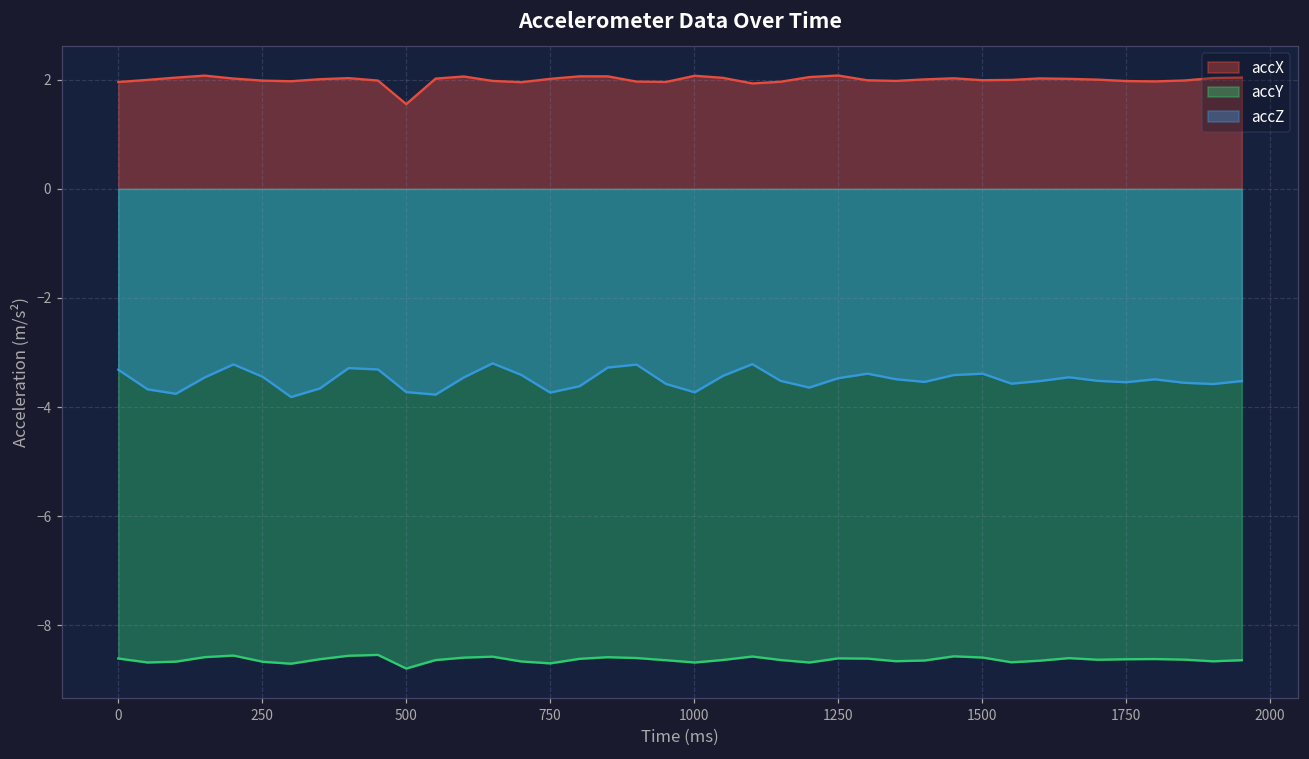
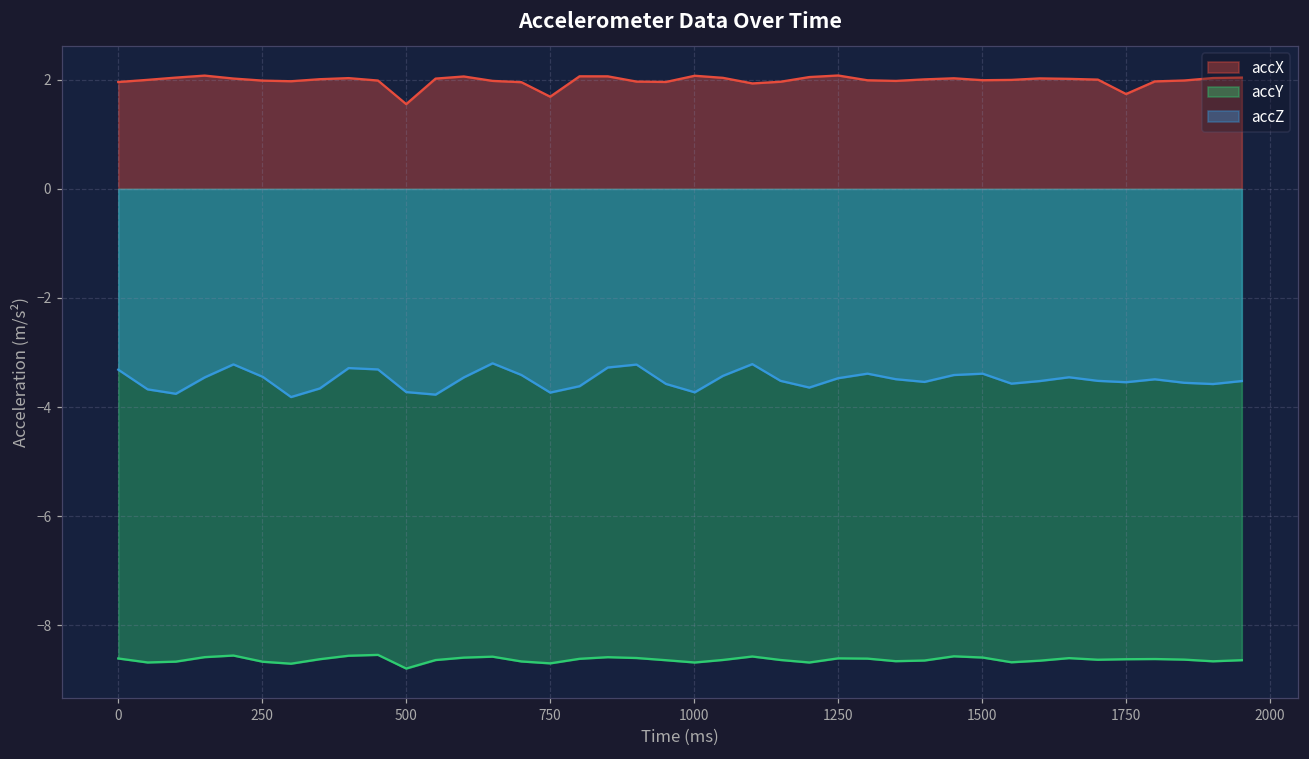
accX, 750: 2.0 -> 1.7
accX, 1750: 2.0 -> 1.7
